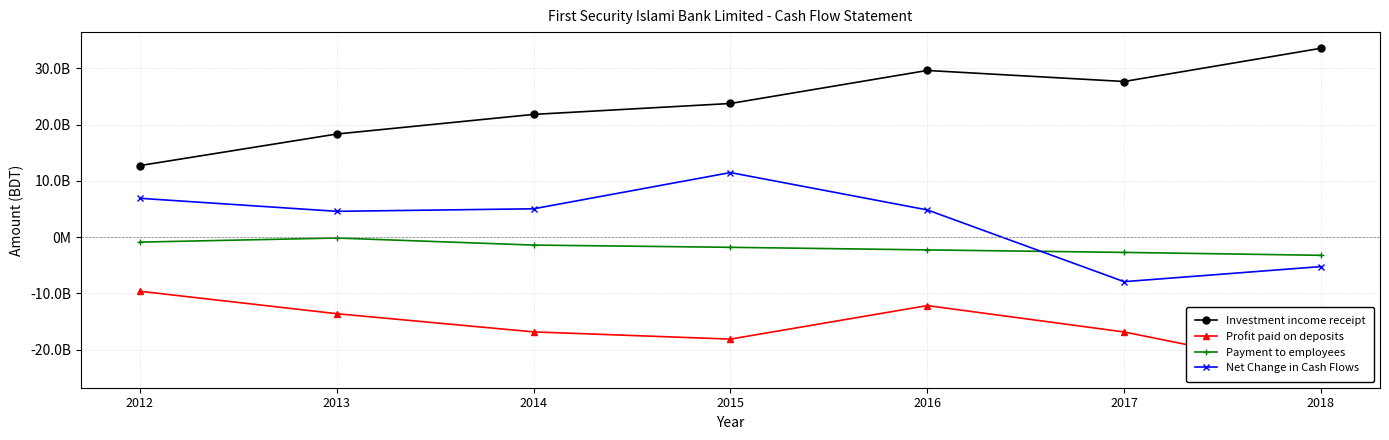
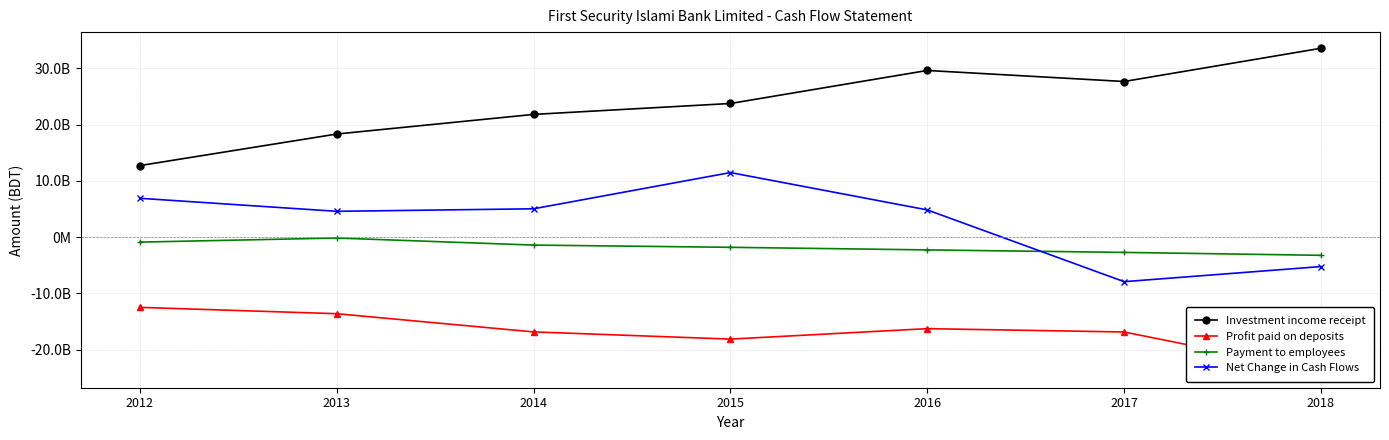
Profit paid on deposits, 2012: -10000000000 -> -12000000000
Profit paid on deposits, 2016: -12000000000 -> -16000000000
